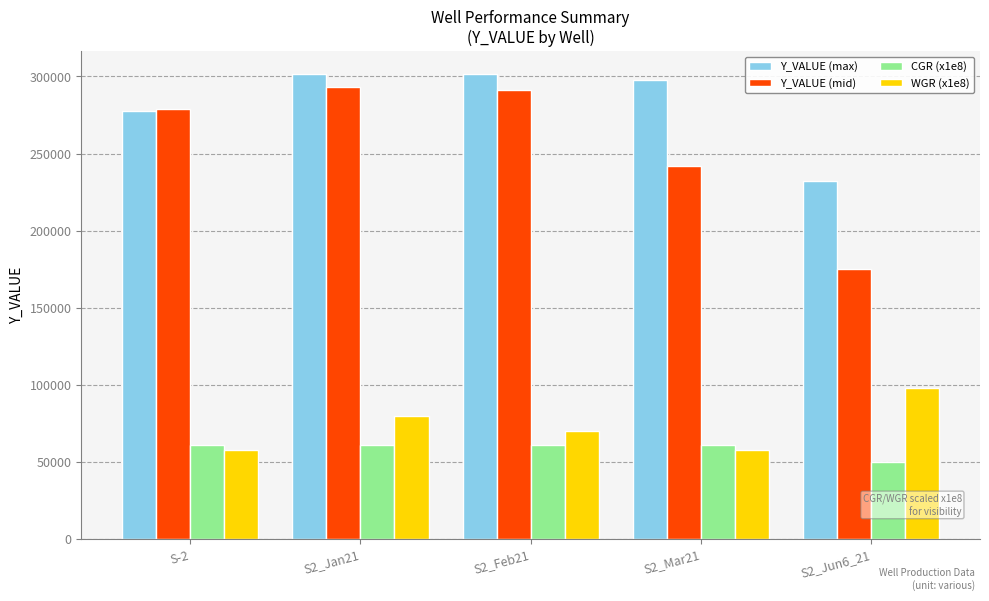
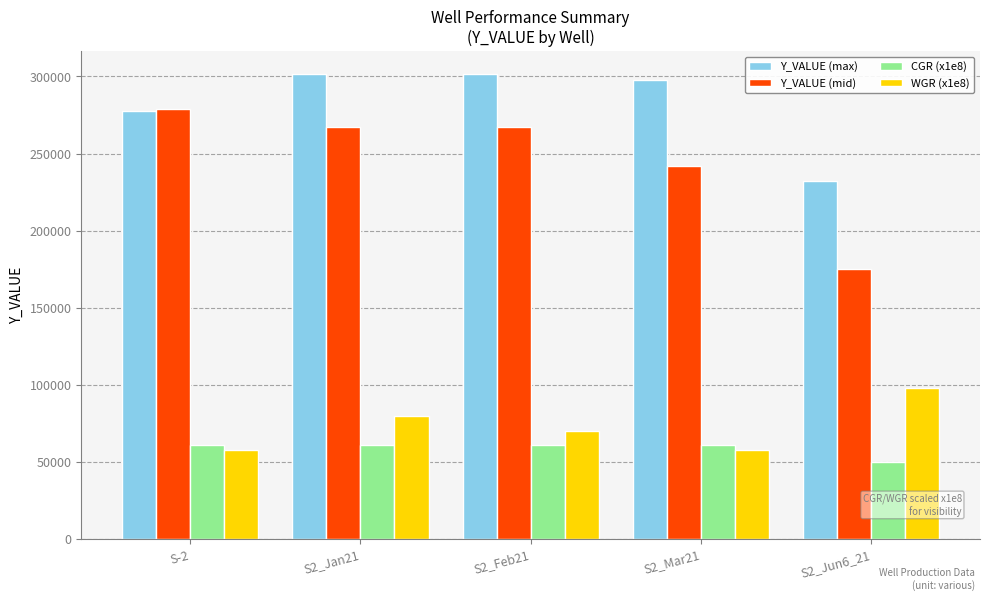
Y_VALUE (mid), S2_Jan21: 293000 -> 267000
Y_VALUE (mid), S2_Feb21: 291000 -> 267000
